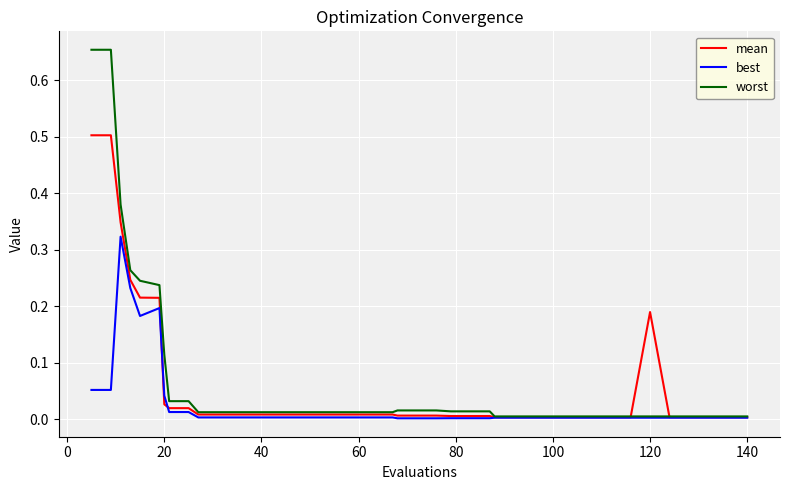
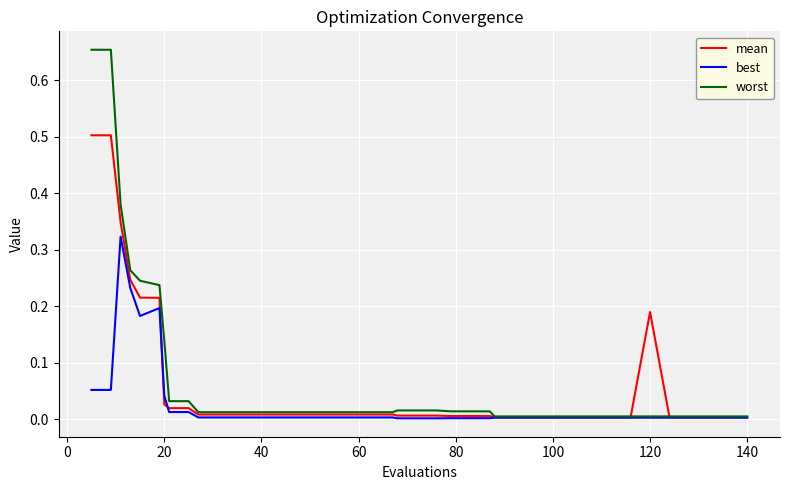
worst, 20: 0.11 -> 0.14
